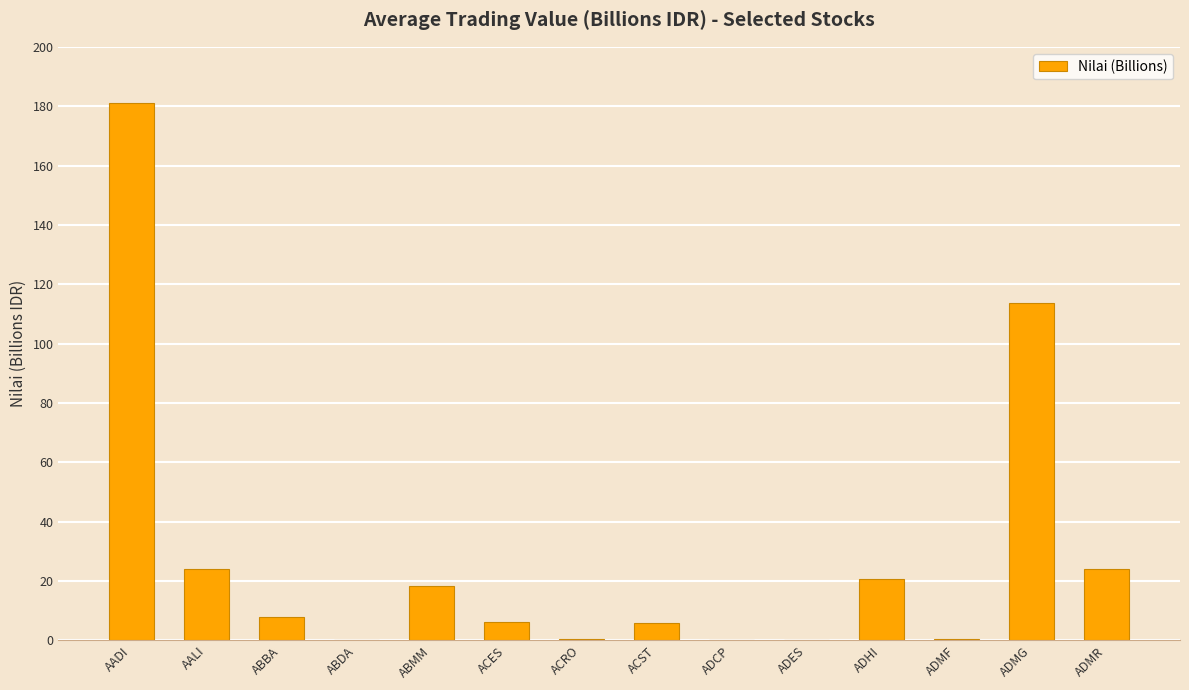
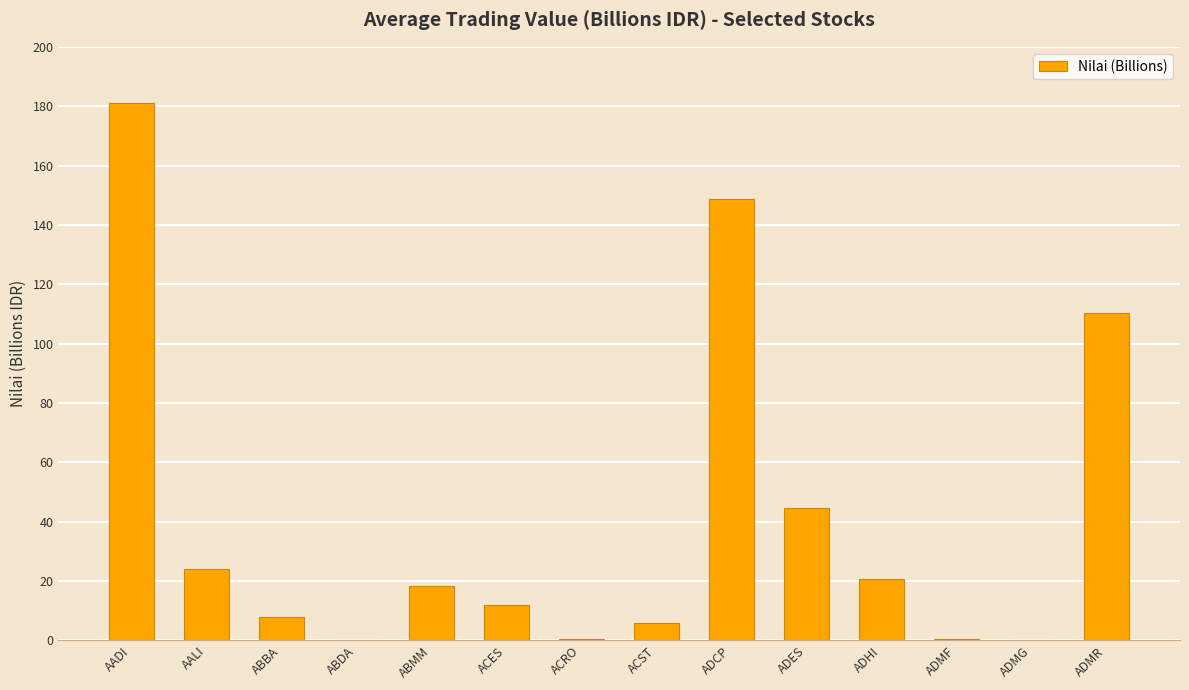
ACES: 6 -> 12
ADCP: 0 -> 149
ADES: 0 -> 45
ADMG: 114 -> 0
ADMR: 24 -> 110
